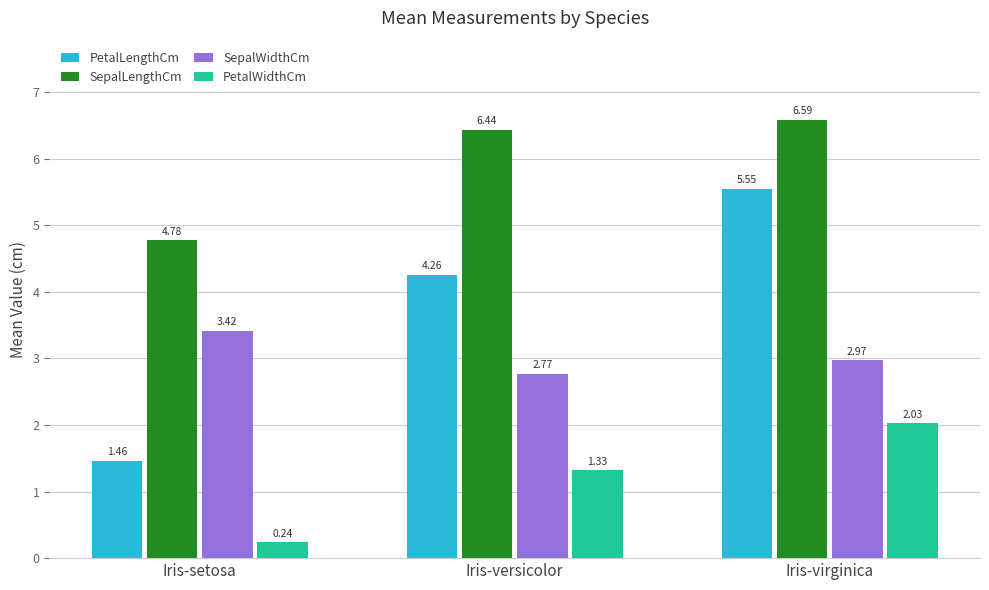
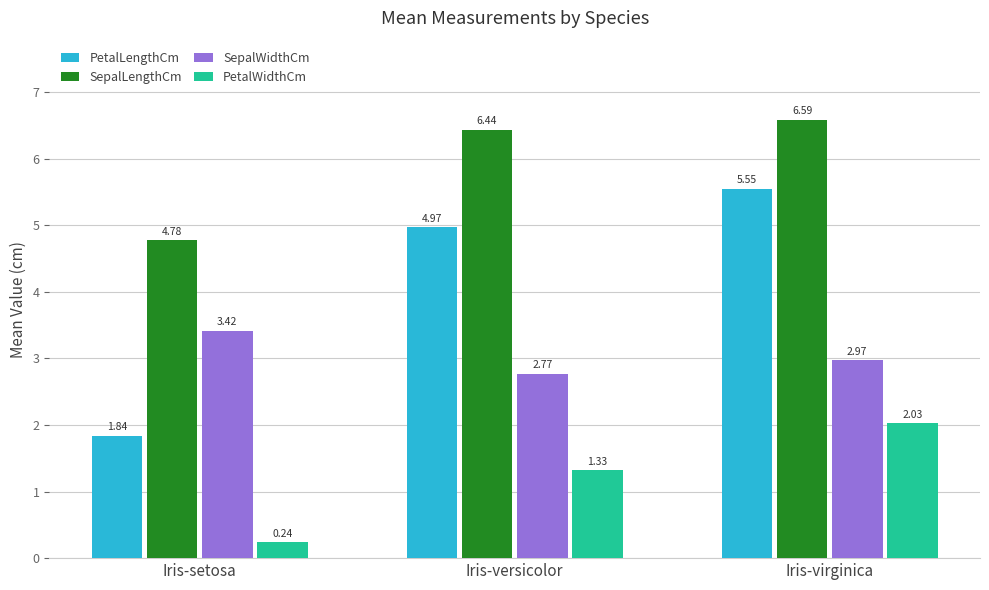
PetalLengthCm, Iris-setosa: 1.46 -> 1.84
PetalLengthCm, Iris-versicolor: 4.26 -> 4.97
